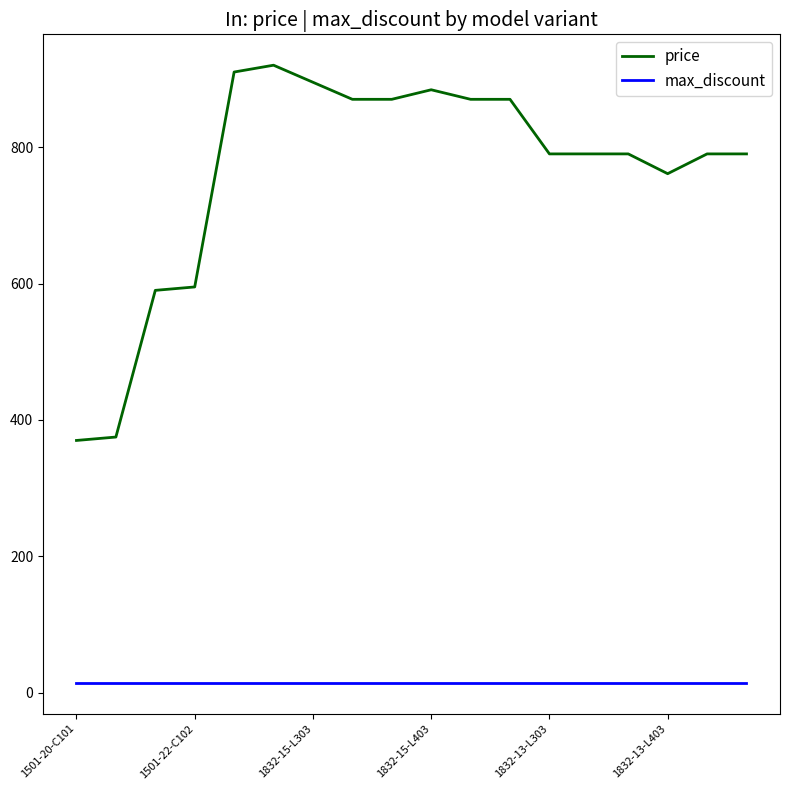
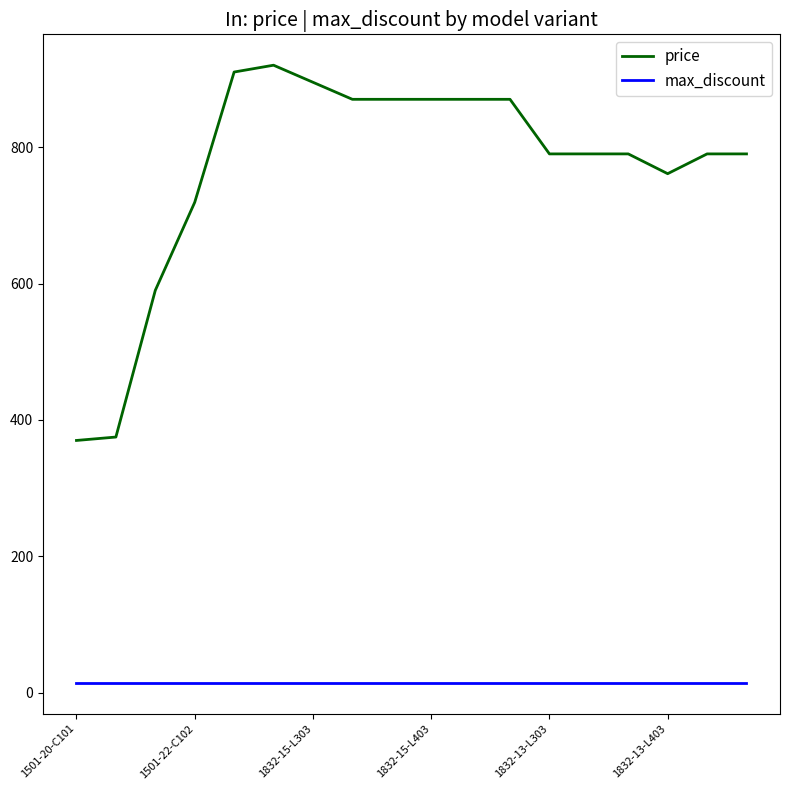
price, 1501-22-C102: 600 -> 720
price, 1832-15-L403: 880 -> 870
